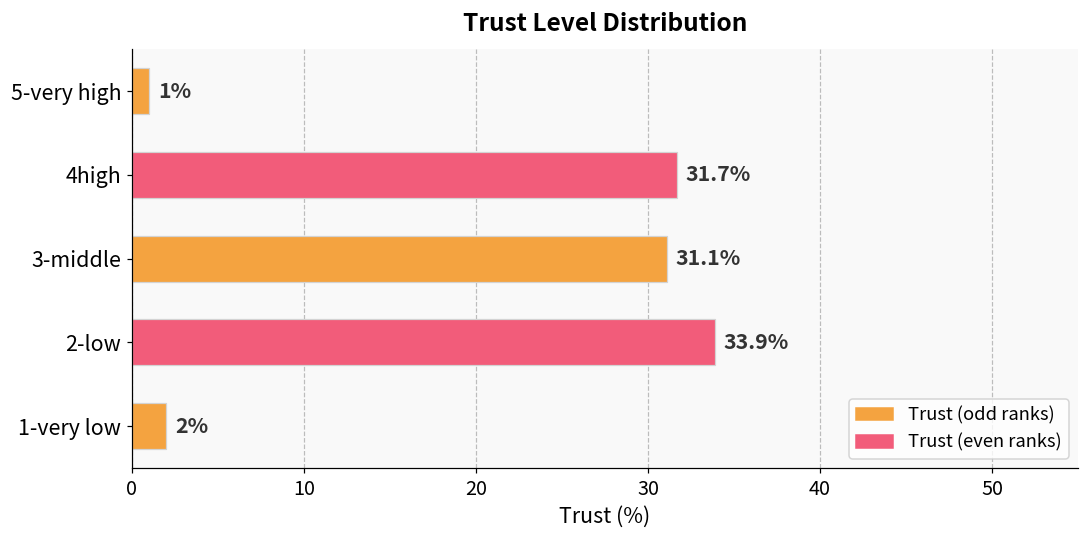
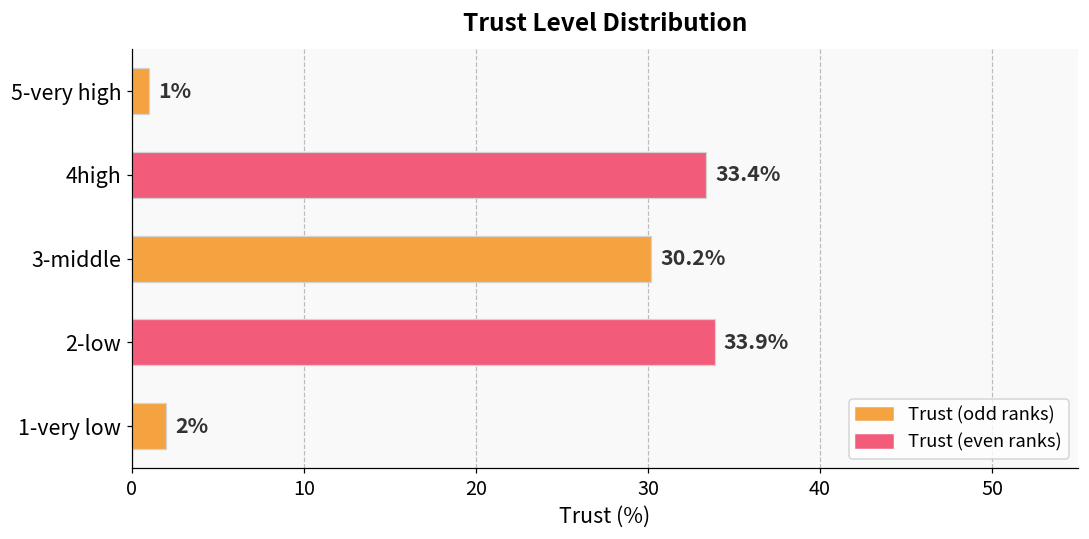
4high: 31.7% -> 33.4%
3-middle: 31.1% -> 30.2%
